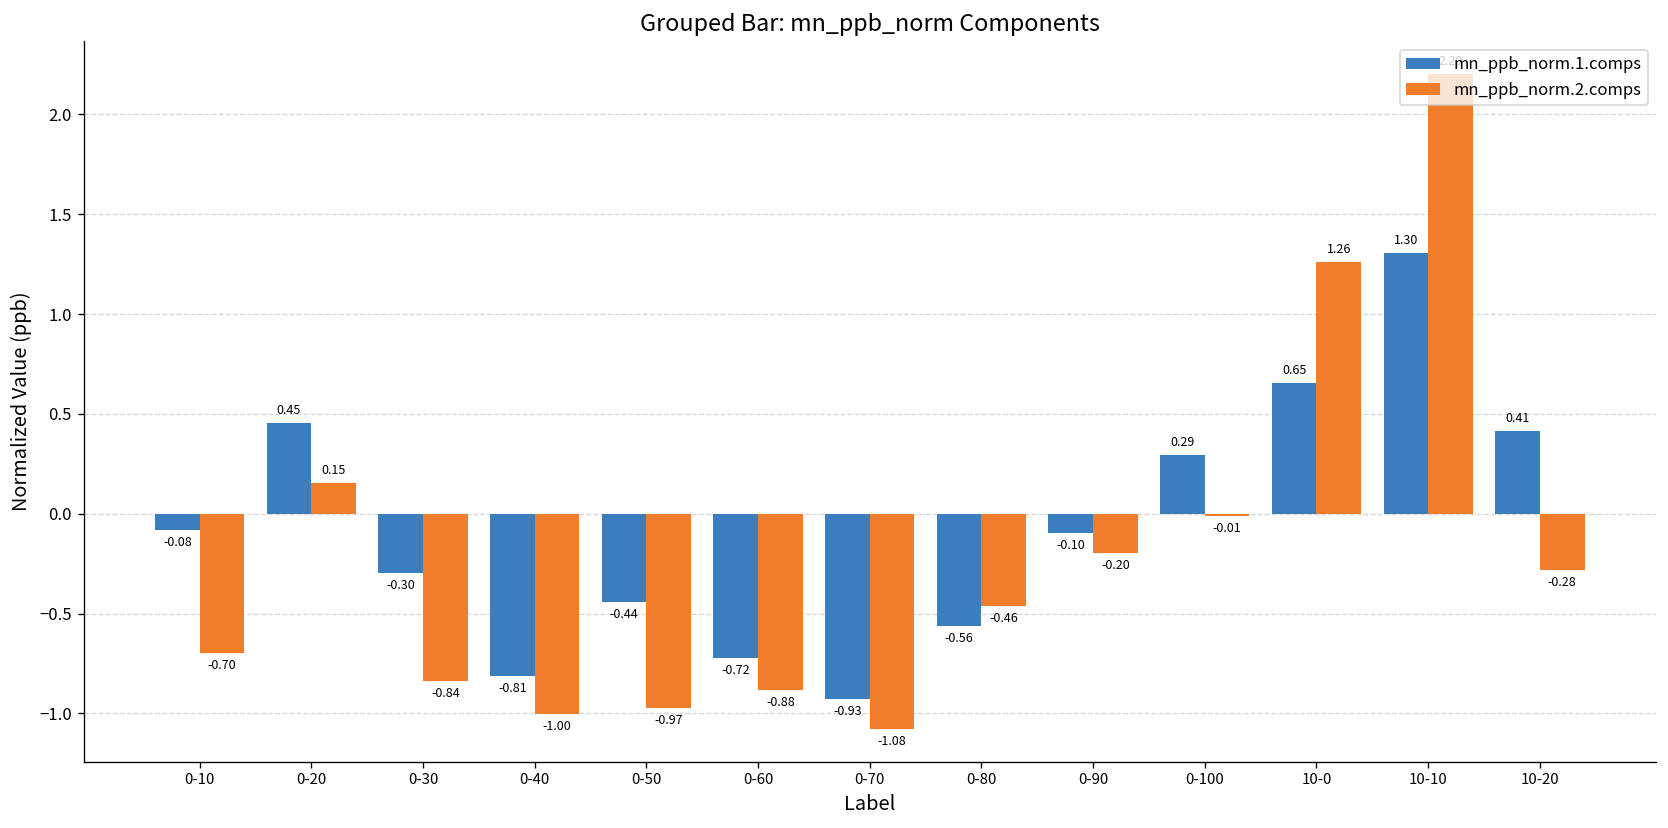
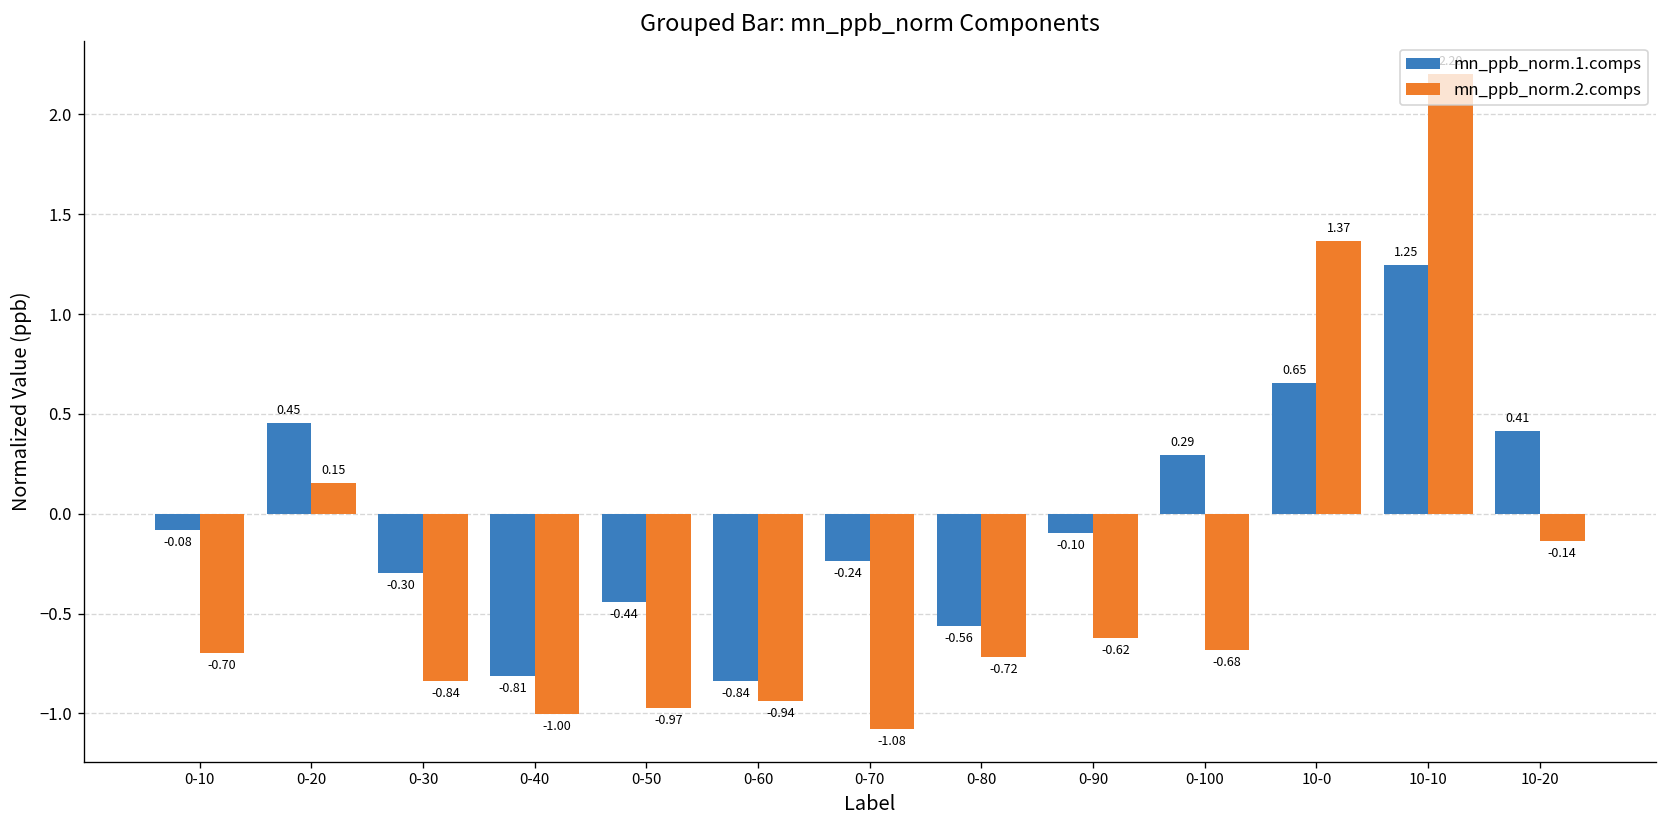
mn_ppb_norm.1.comps, 0-60: -0.72 -> -0.84
mn_ppb_norm.2.comps, 0-60: -0.88 -> -0.94
mn_ppb_norm.1.comps, 0-70: -0.93 -> -0.24
mn_ppb_norm.2.comps, 0-80: -0.46 -> -0.72
mn_ppb_norm.2.comps, 0-90: -0.20 -> -0.62
mn_ppb_norm.2.comps, 0-100: -0.01 -> -0.68
mn_ppb_norm.2.comps, 10-0: 1.26 -> 1.37
mn_ppb_norm.1.comps, 10-10: 1.30 -> 1.25
mn_ppb_norm.2.comps, 10-20: -0.28 -> -0.14
